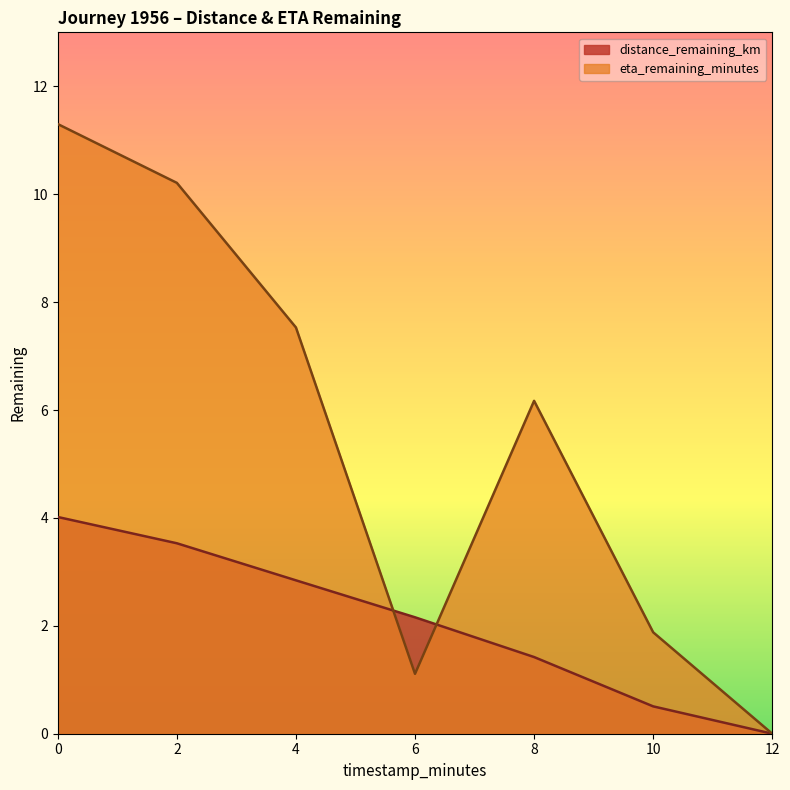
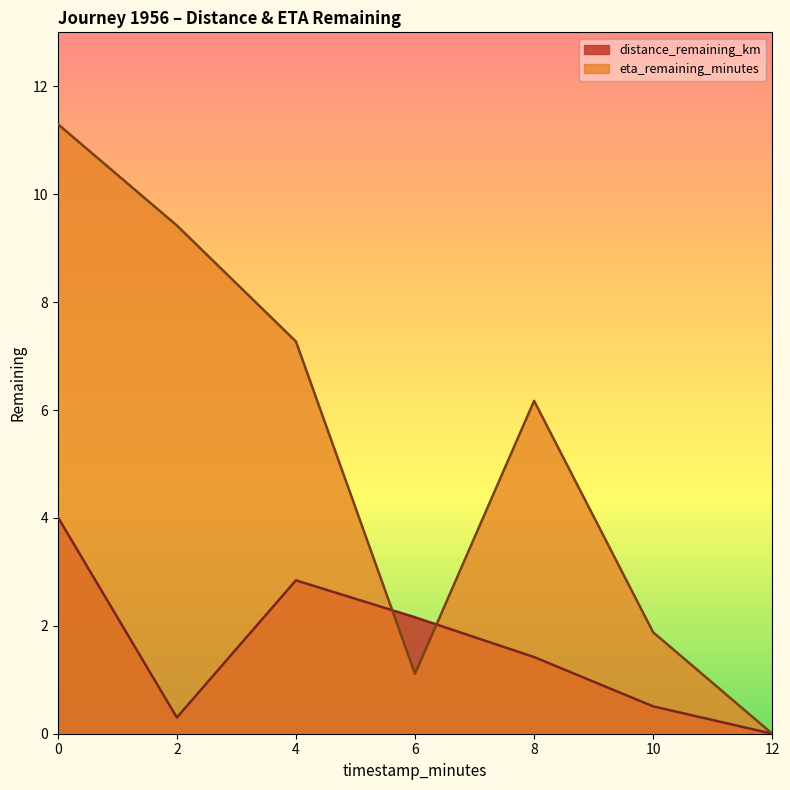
distance_remaining_km, 2: 3.5 -> 0.3
eta_remaining_minutes, 2: 10.2 -> 9.4
eta_remaining_minutes, 4: 7.5 -> 7.3
